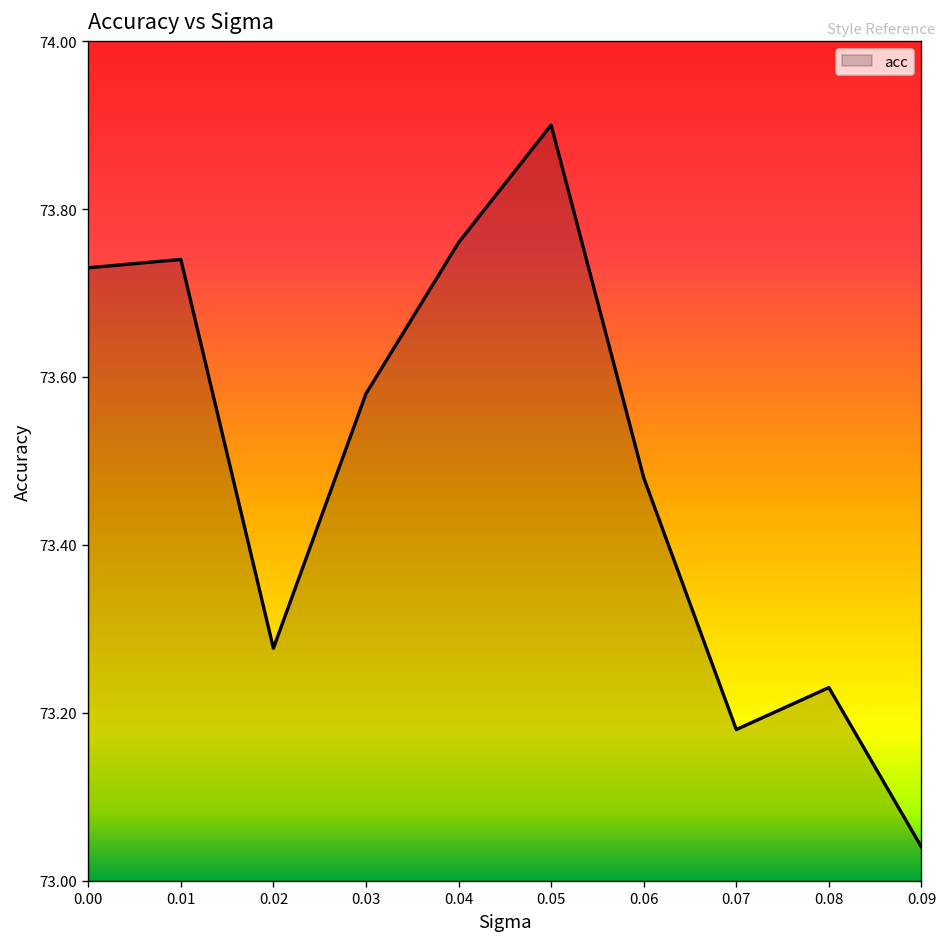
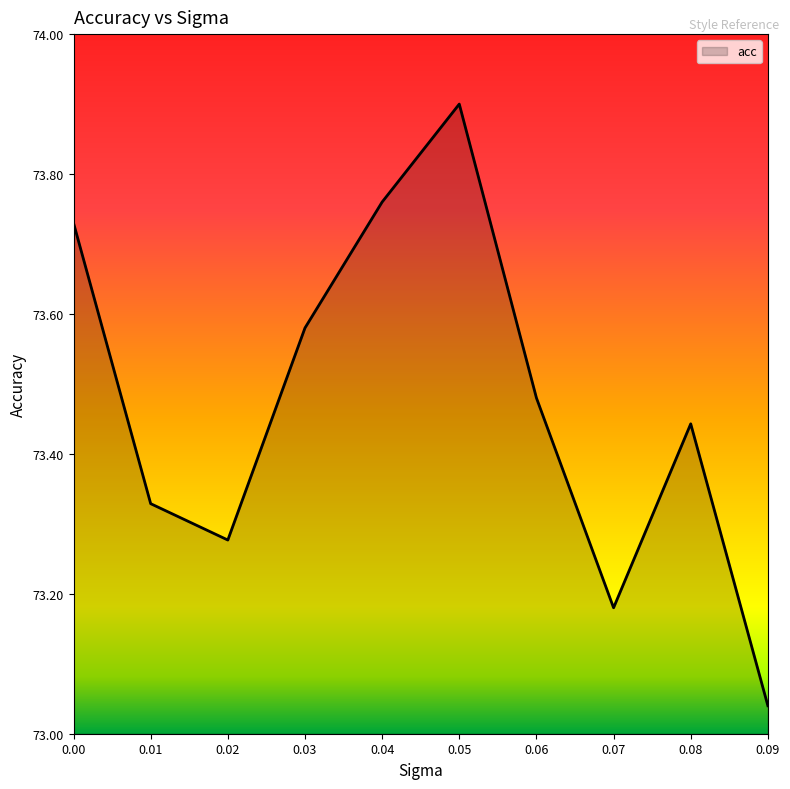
0.01: 73.74 -> 73.33
0.08: 73.23 -> 73.44
